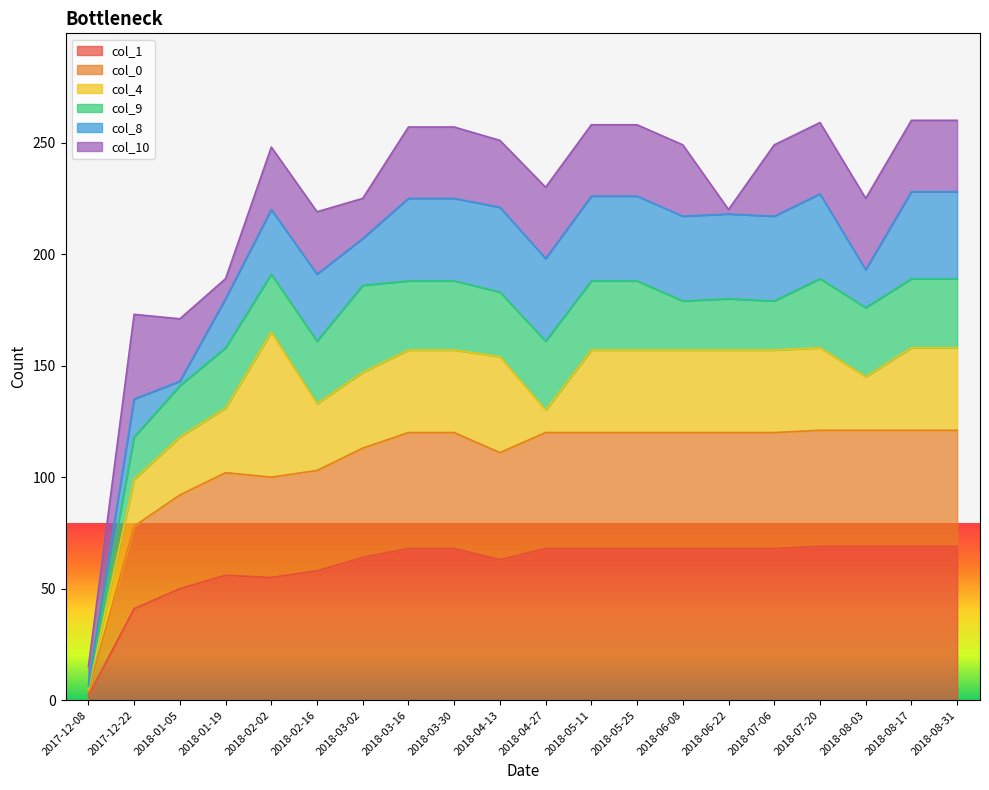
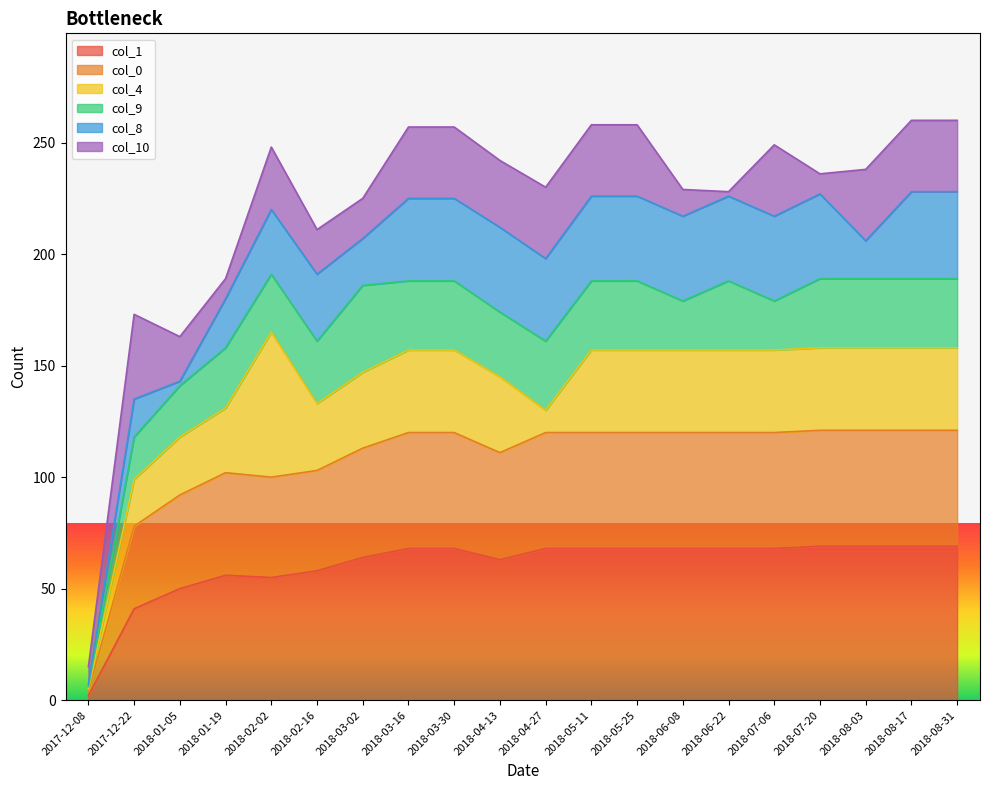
col_10, 2018-01-05: 28 -> 20
col_10, 2018-02-16: 28 -> 20
col_4, 2018-04-13: 43 -> 34
col_10, 2018-06-08: 32 -> 12
col_9, 2018-06-22: 23 -> 31
col_10, 2018-07-20: 32 -> 9
col_4, 2018-08-03: 24 -> 37
